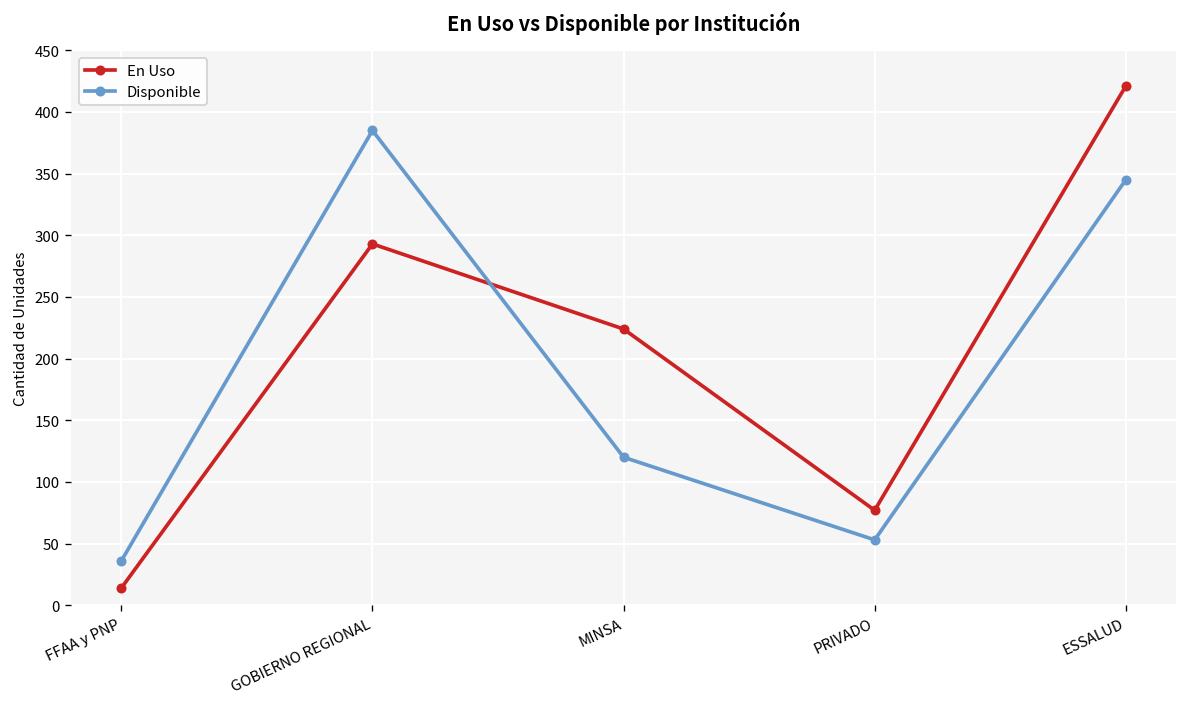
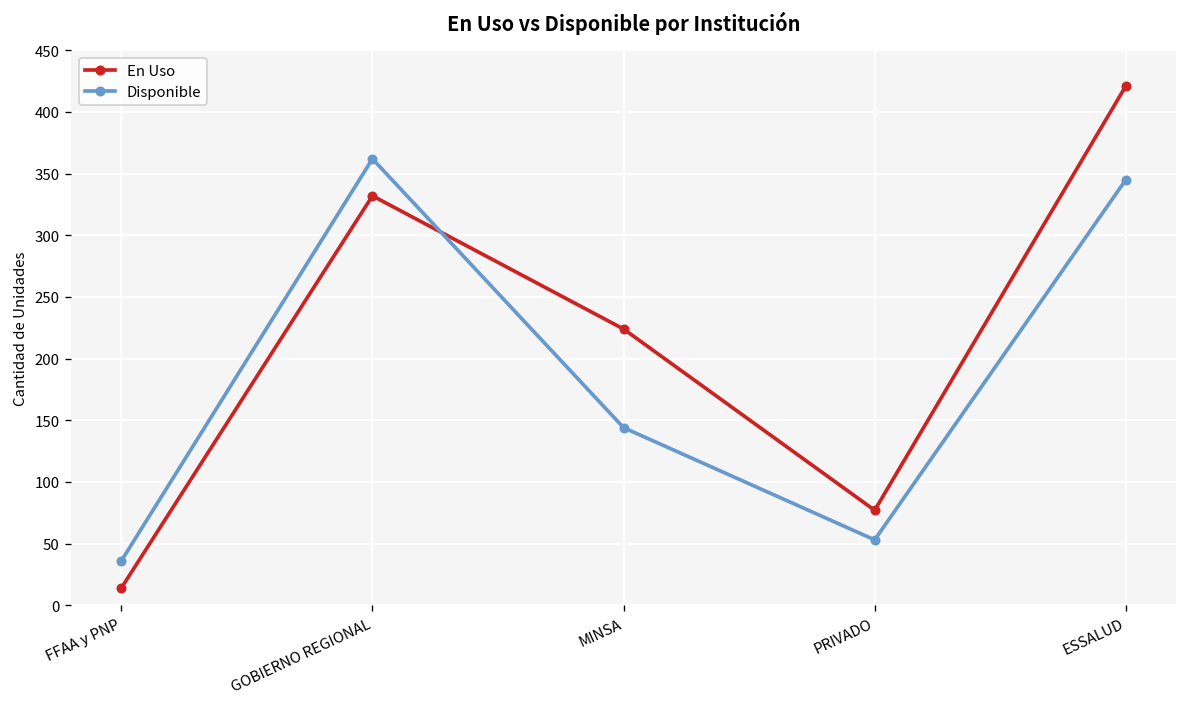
En Uso, GOBIERNO REGIONAL: 293 -> 332
Disponible, GOBIERNO REGIONAL: 385 -> 362
Disponible, MINSA: 120 -> 144
